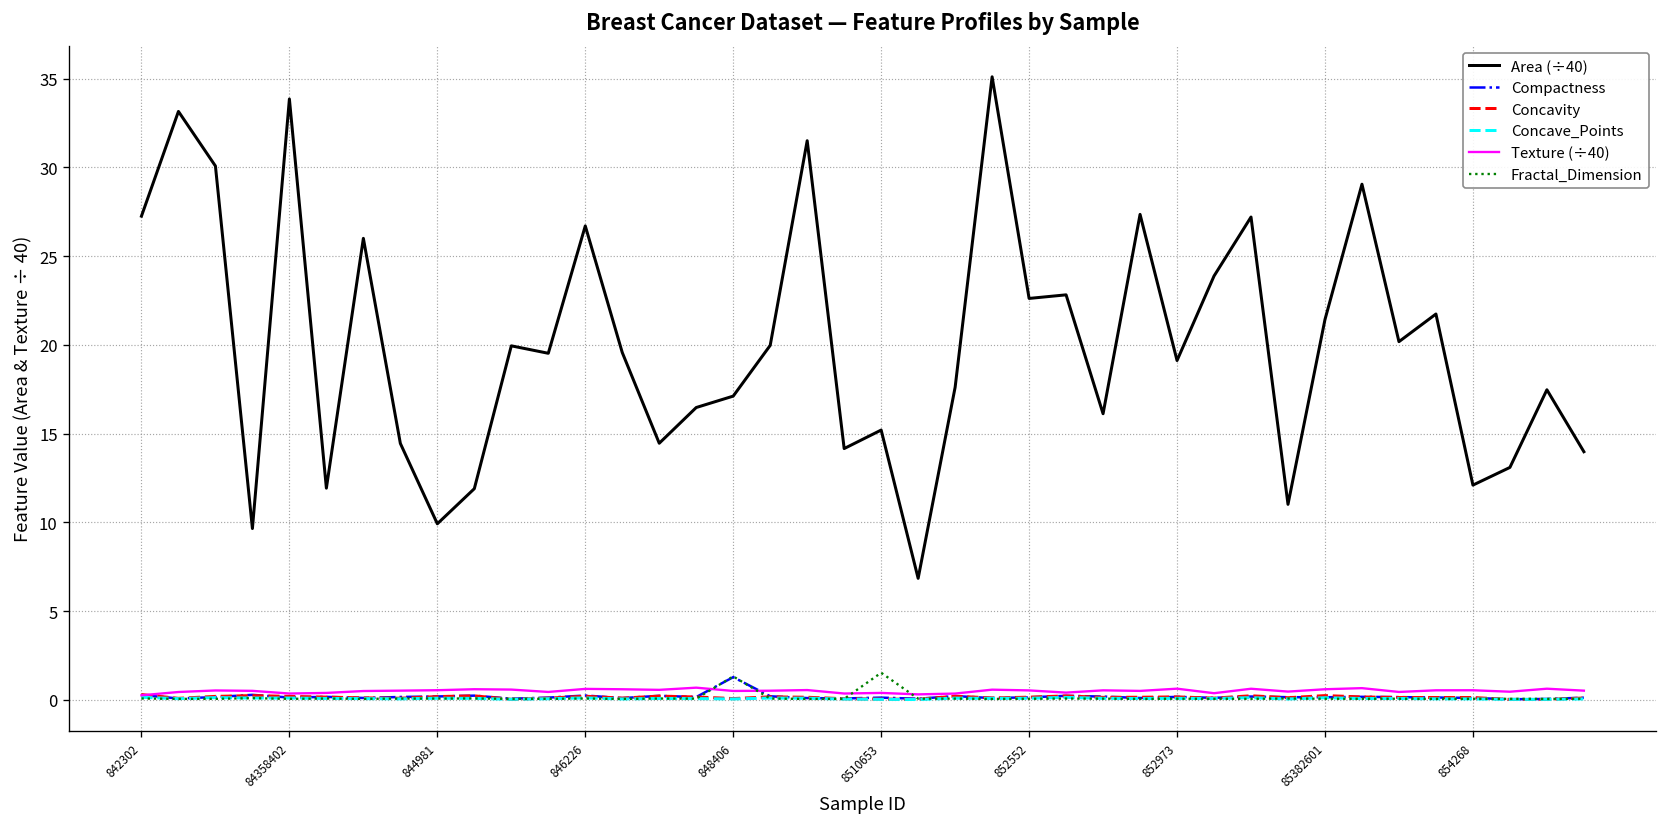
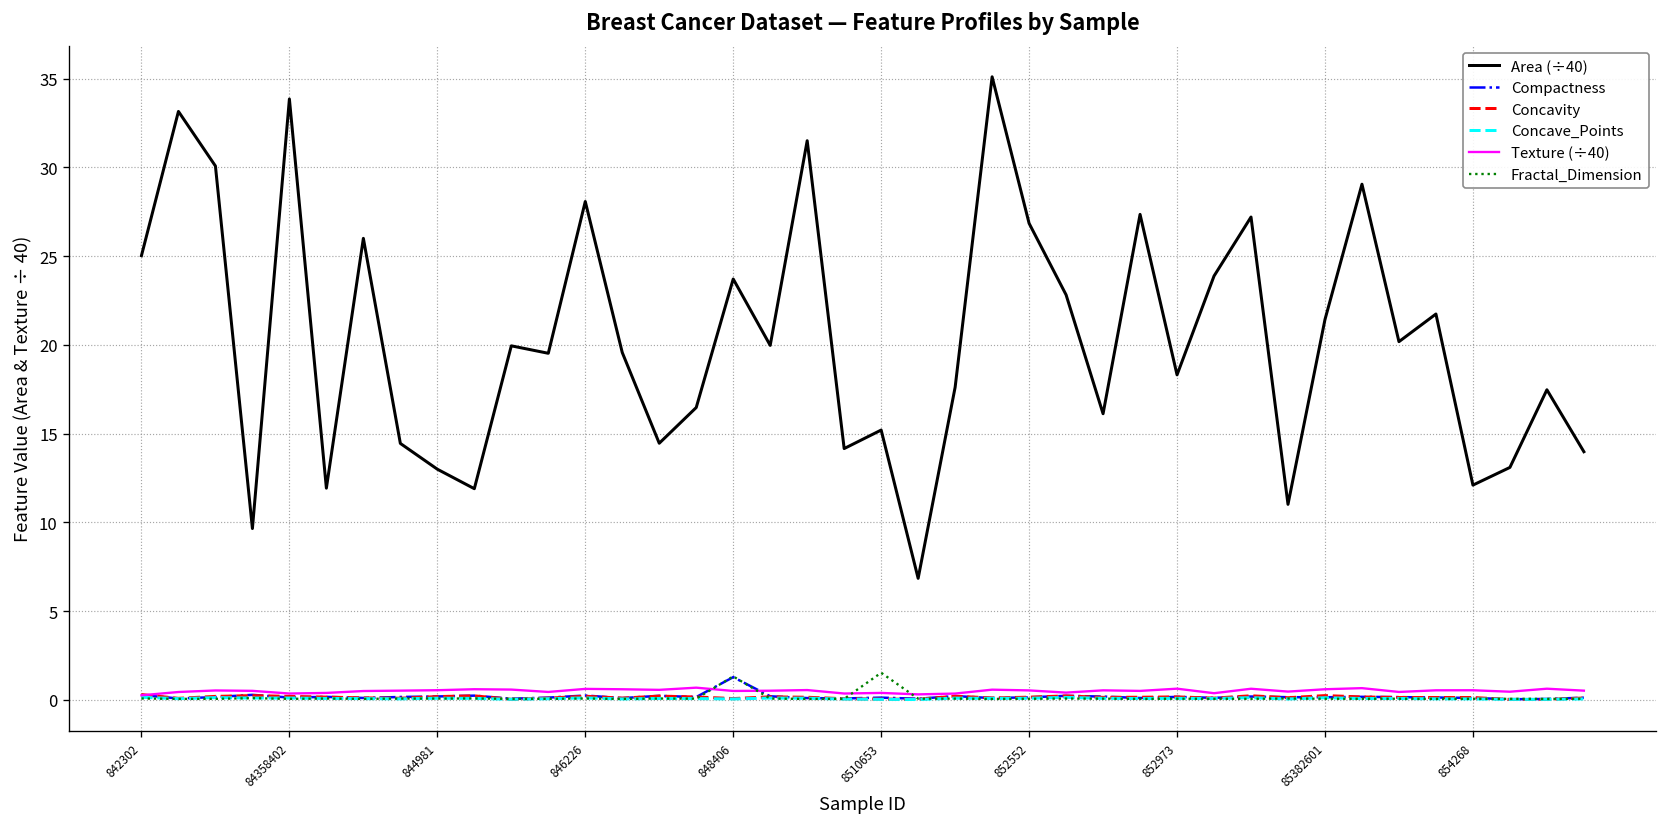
Area (÷40), 842302: 27.3 -> 25.0
Area (÷40), 844981: 9.9 -> 13.0
Area (÷40), 846226: 26.7 -> 28.1
Area (÷40), 848406: 17.1 -> 23.7
Area (÷40), 852552: 22.6 -> 26.8
Area (÷40), 852973: 19.1 -> 18.3
